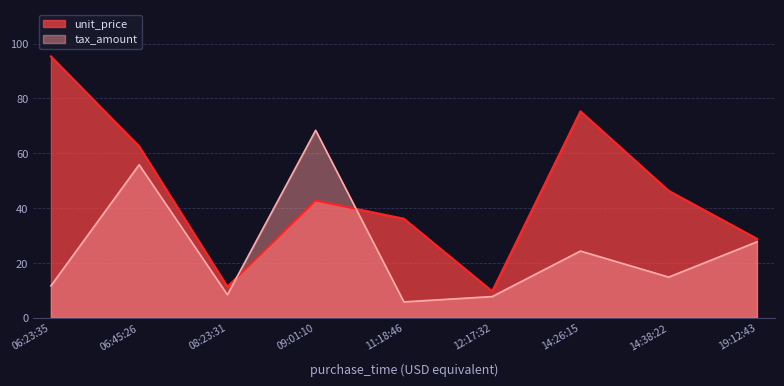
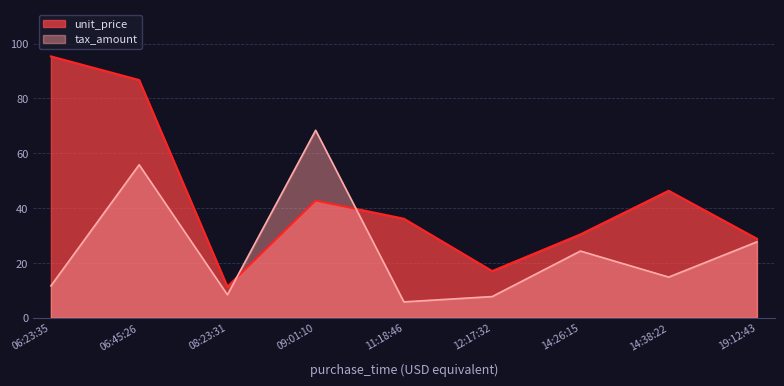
unit_price, 06:45:26: 63 -> 87
unit_price, 12:17:32: 10 -> 17
unit_price, 14:26:15: 75 -> 30
